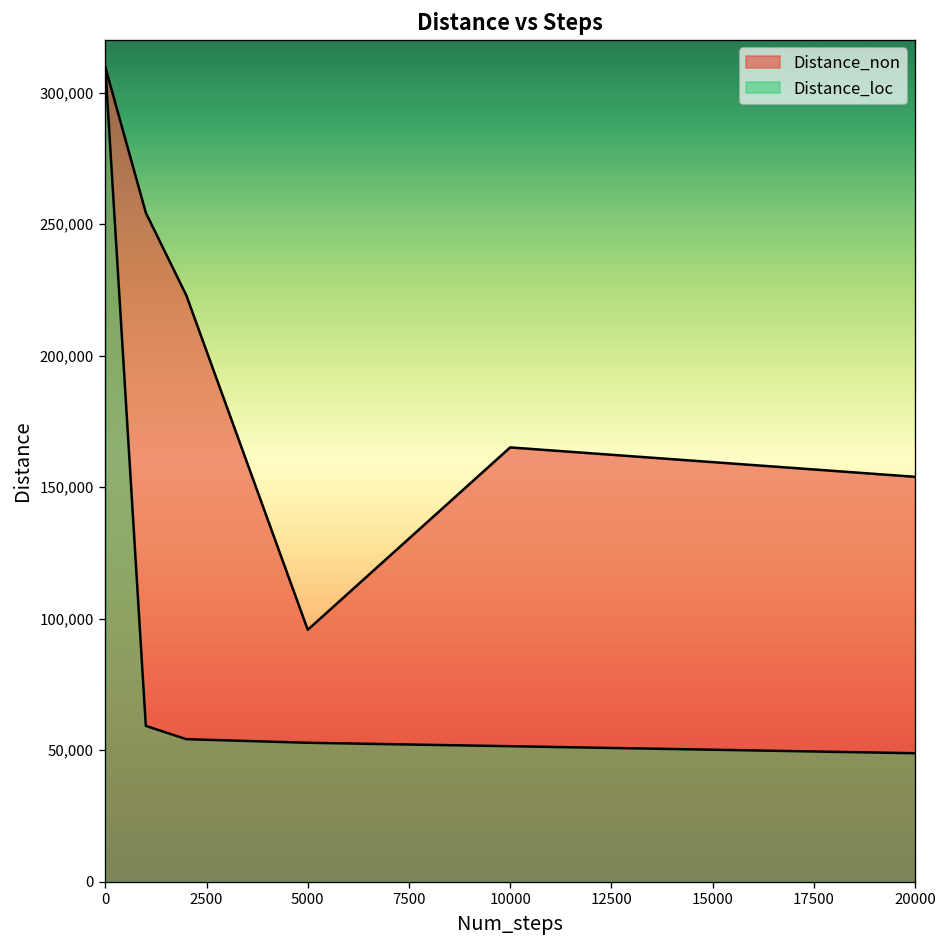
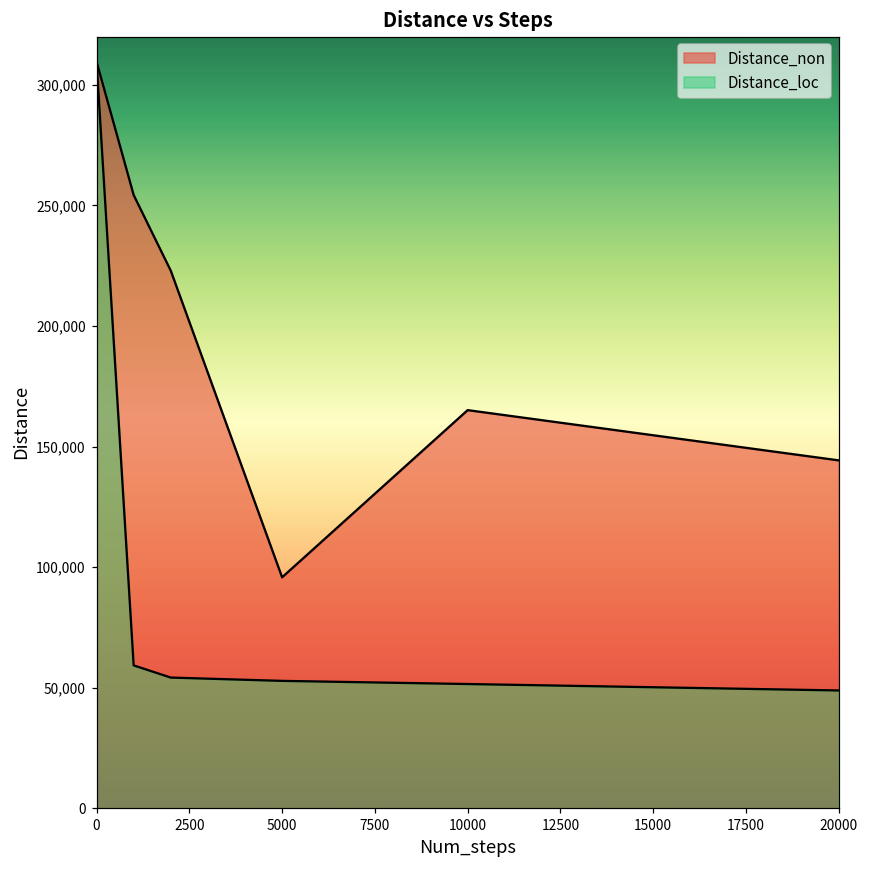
Distance_non, 20000: 154,000 -> 144,000
